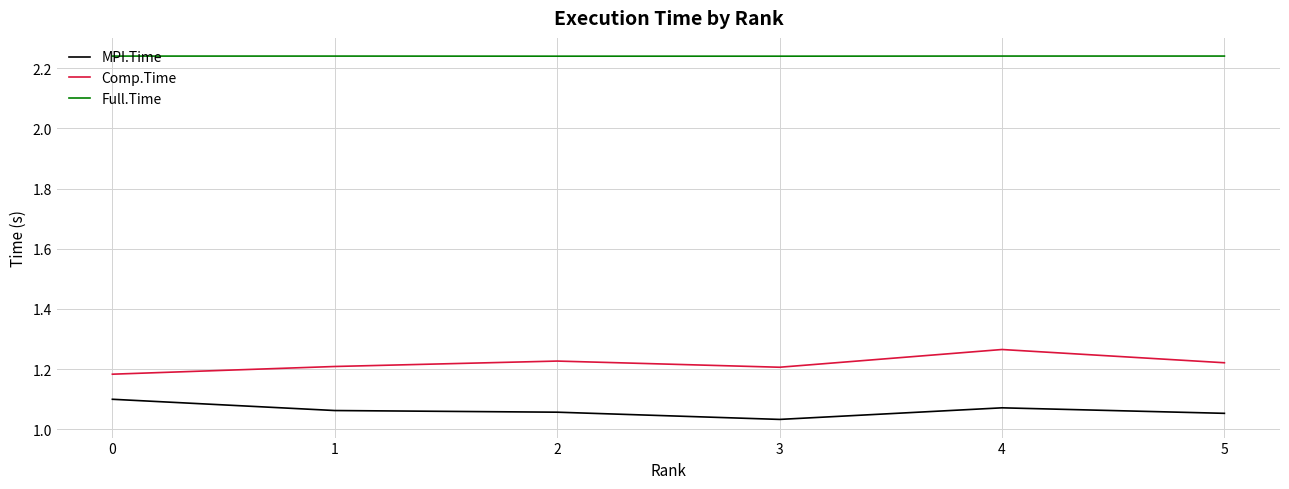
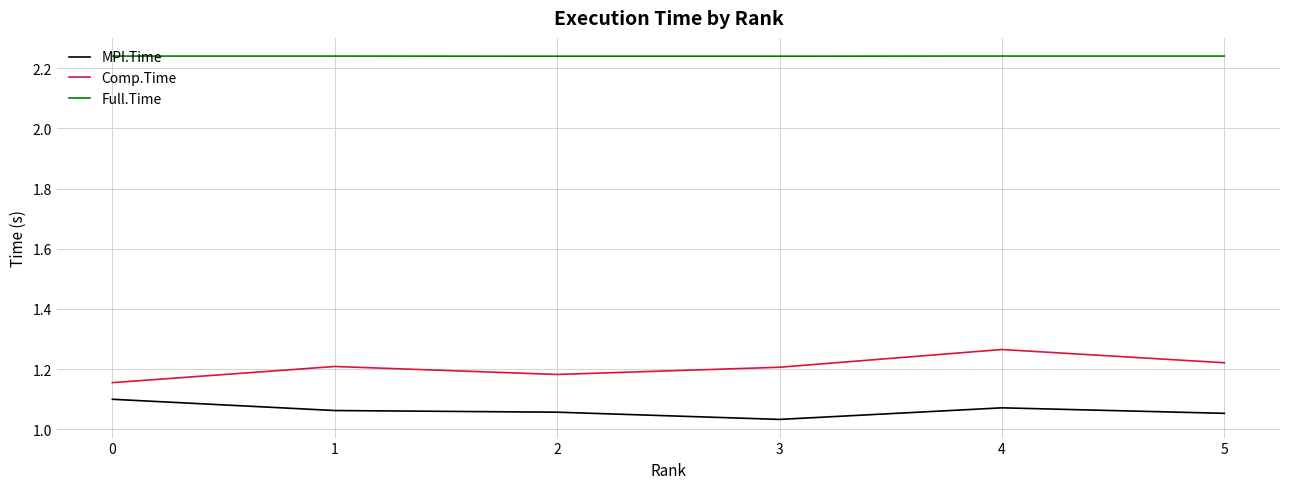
Comp.Time, 0: 1.18 -> 1.16
Comp.Time, 2: 1.23 -> 1.18
